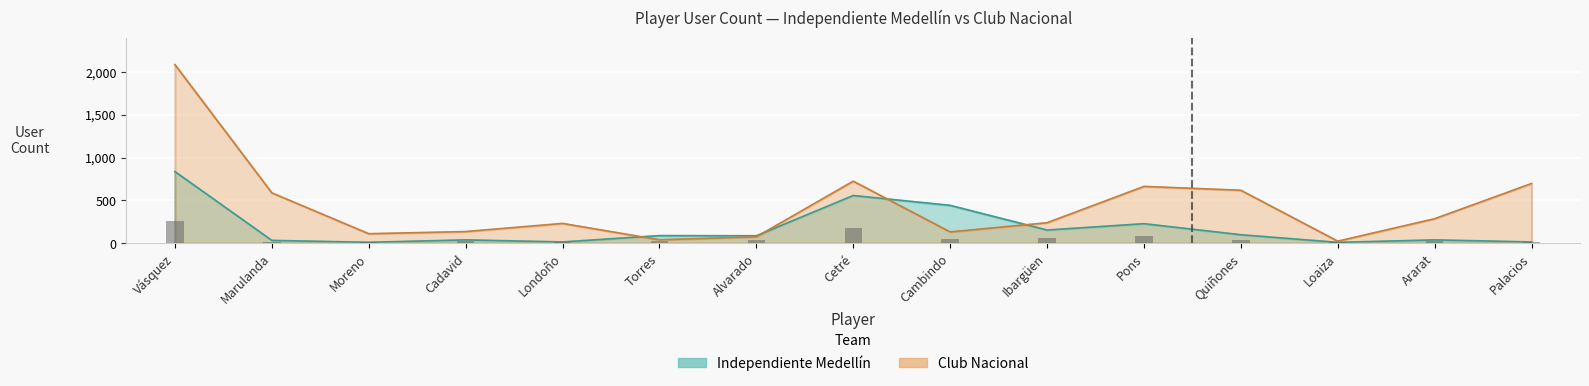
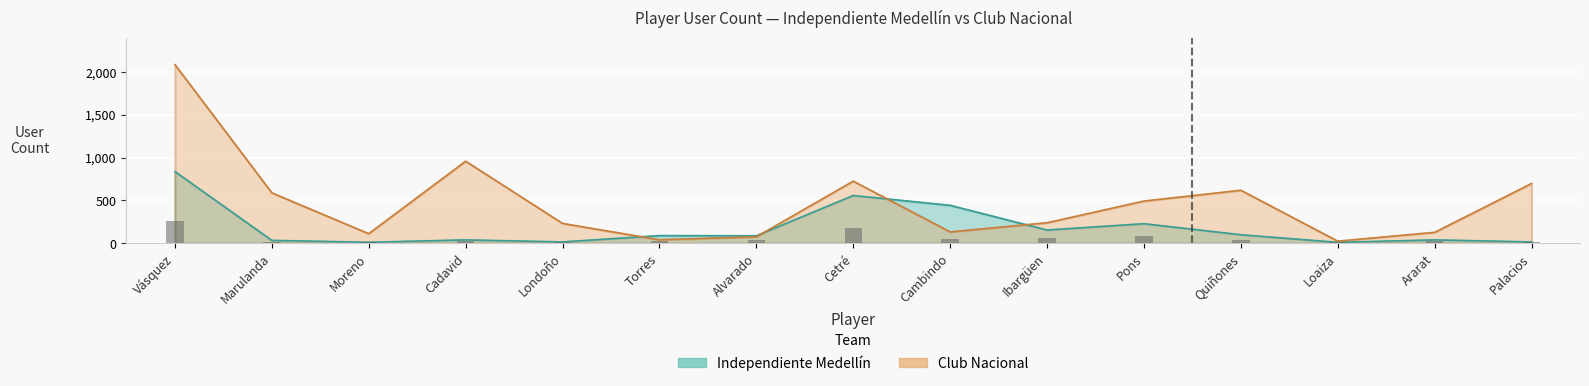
Club Nacional, Cadavid: 100 -> 1,000
Club Nacional, Pons: 700 -> 500
Club Nacional, Ararat: 300 -> 100
